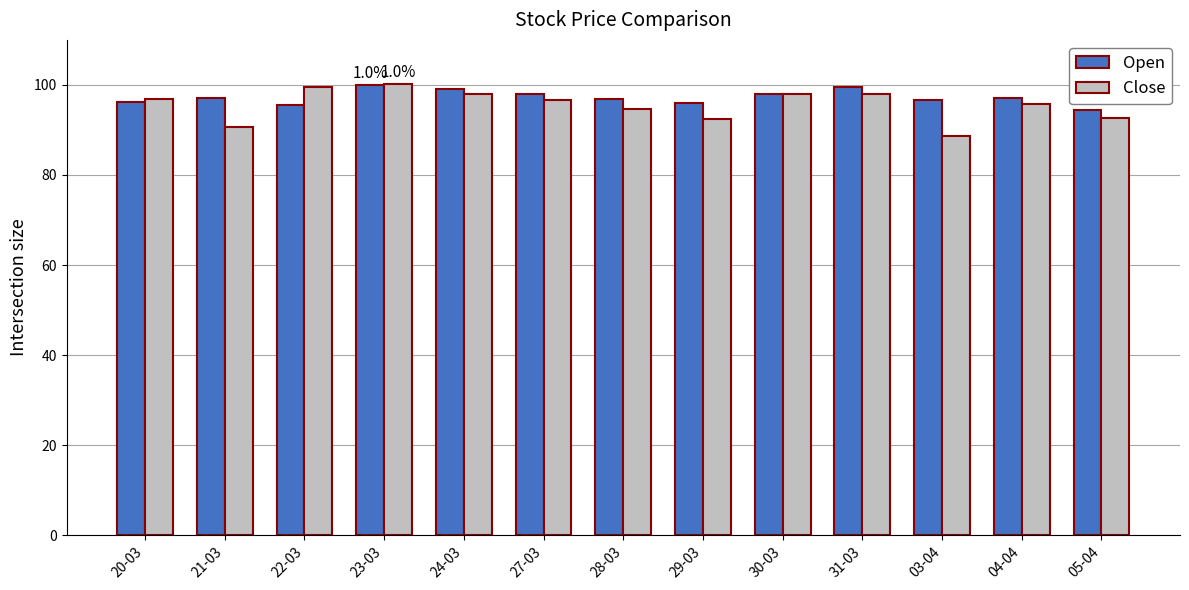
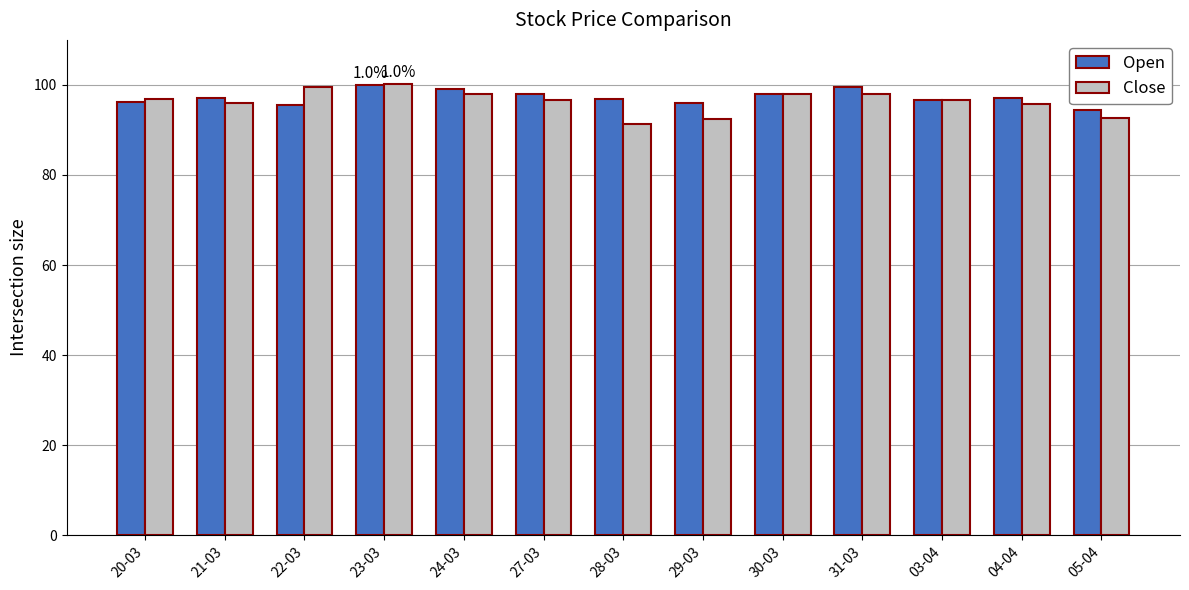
Close, 21-03: 91 -> 96
Close, 28-03: 95 -> 91
Close, 03-04: 89 -> 97
